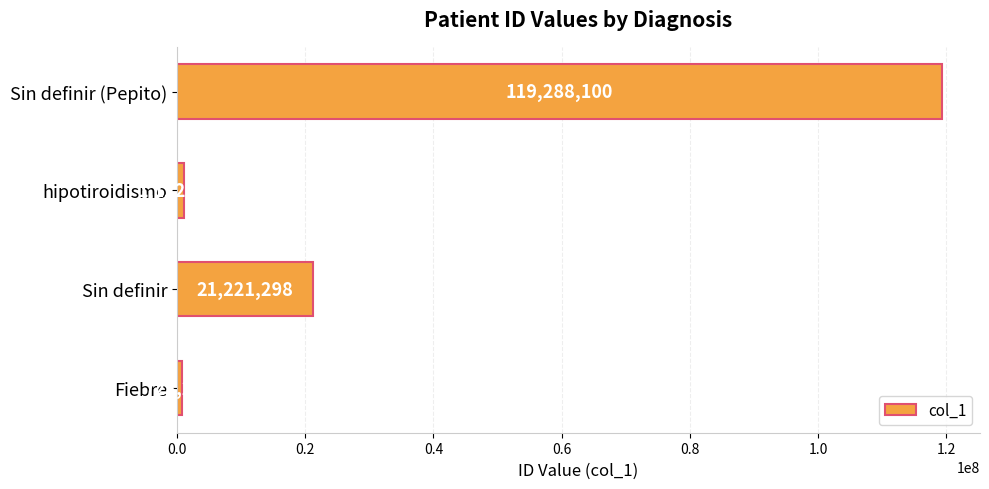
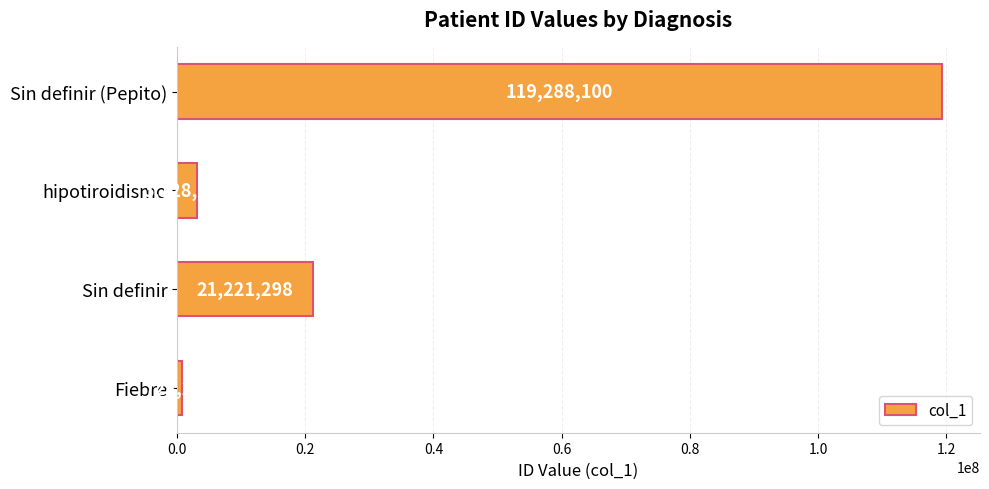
hipotiroidismo: 1000000 -> 3000000
